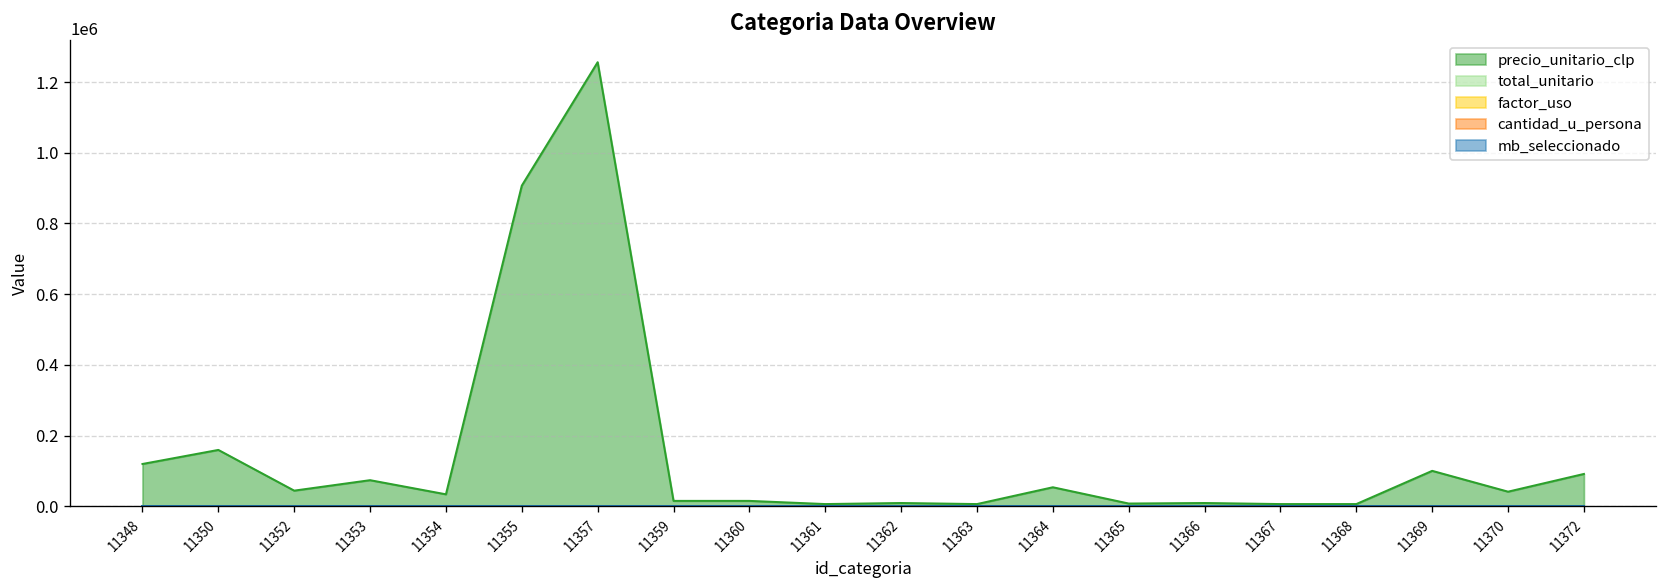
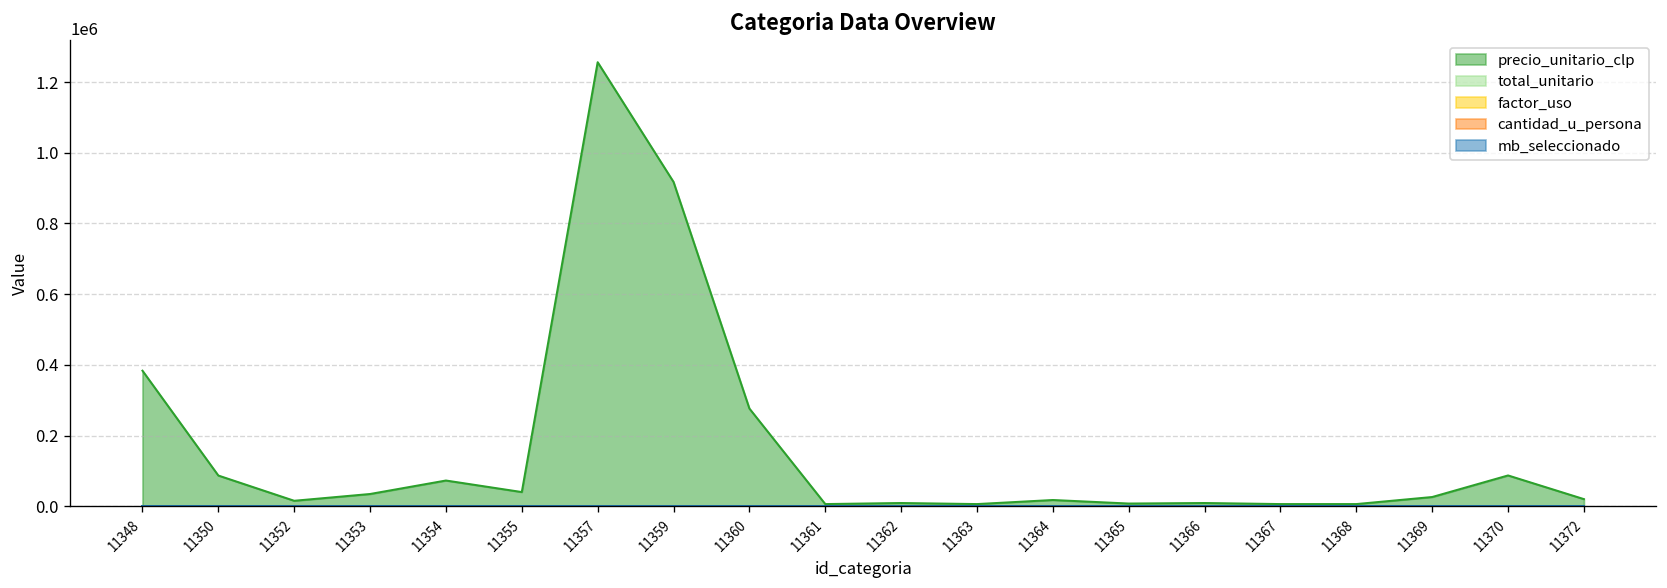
precio_unitario_clp, 11348: 120000 -> 380000
precio_unitario_clp, 11350: 160000 -> 90000
precio_unitario_clp, 11352: 40000 -> 20000
precio_unitario_clp, 11353: 70000 -> 30000
precio_unitario_clp, 11354: 30000 -> 70000
precio_unitario_clp, 11355: 910000 -> 40000
precio_unitario_clp, 11359: 20000 -> 920000
precio_unitario_clp, 11360: 20000 -> 280000
precio_unitario_clp, 11364: 50000 -> 20000
precio_unitario_clp, 11369: 100000 -> 30000
precio_unitario_clp, 11370: 40000 -> 90000
precio_unitario_clp, 11372: 90000 -> 20000
